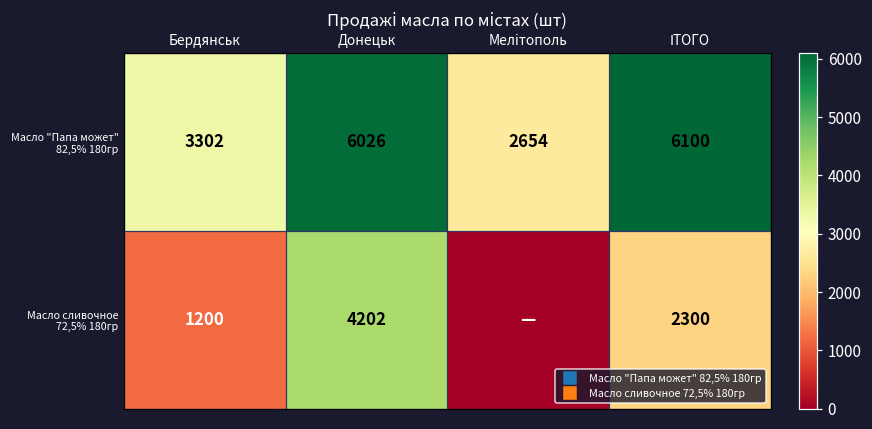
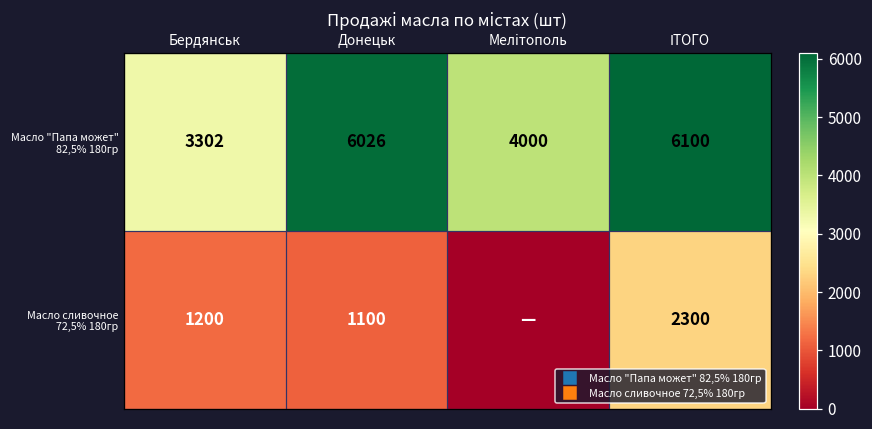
Масло "Папа может" 82,5% 180гр, Мелітополь: 2654 -> 4000
Масло сливочное 72,5% 180гр, Донецьк: 4202 -> 1100
